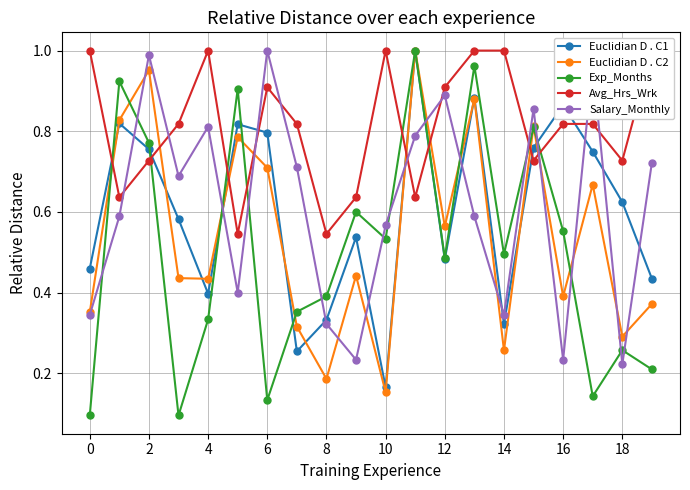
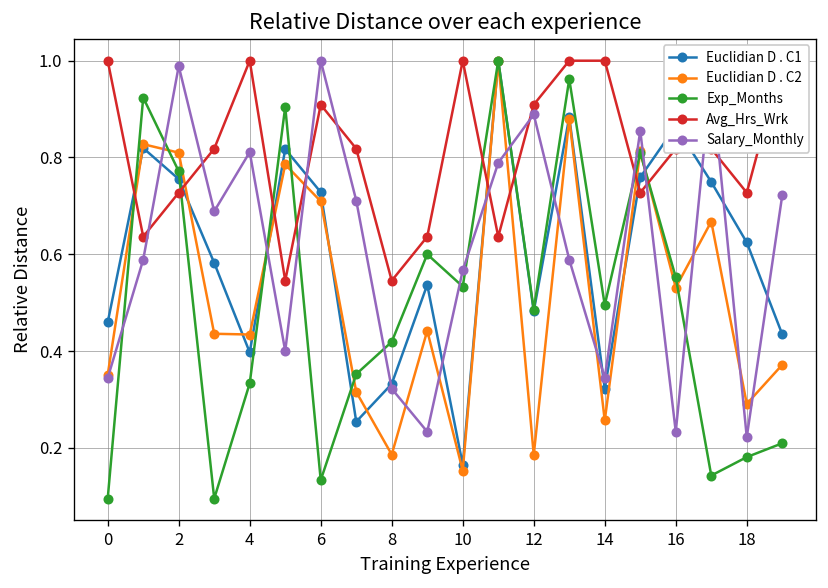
Euclidian D . C2, 2: 0.95 -> 0.81
Euclidian D . C1, 6: 0.80 -> 0.73
Exp_Months, 8: 0.39 -> 0.42
Euclidian D . C2, 12: 0.56 -> 0.19
Euclidian D . C2, 16: 0.39 -> 0.53
Exp_Months, 18: 0.26 -> 0.18
